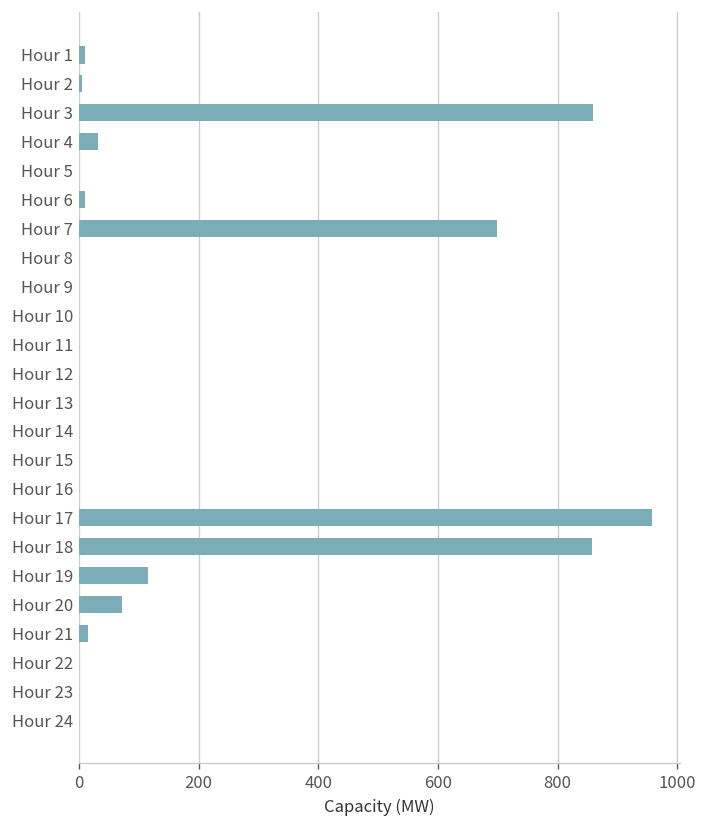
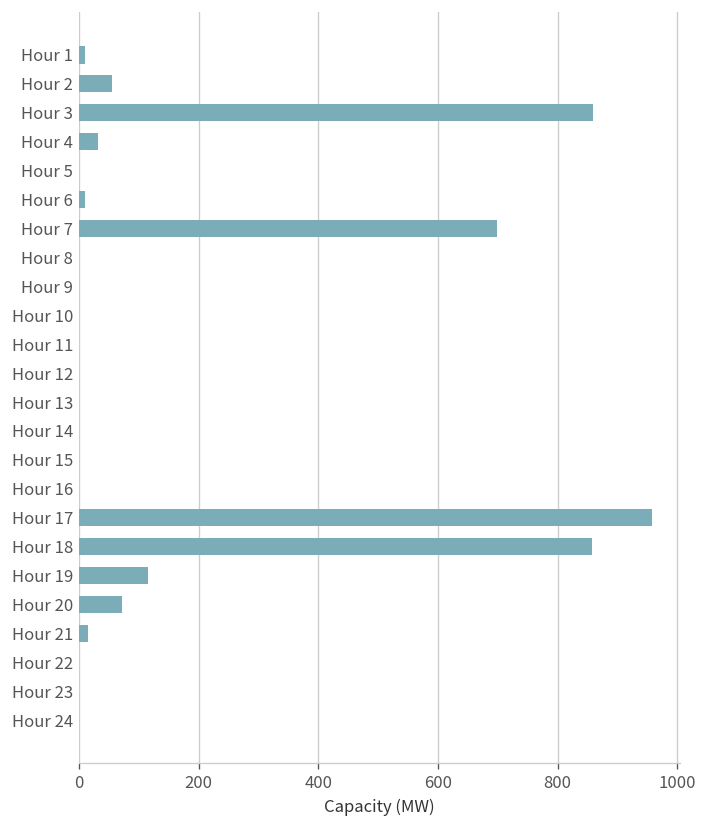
Hour 2: 10 -> 50
